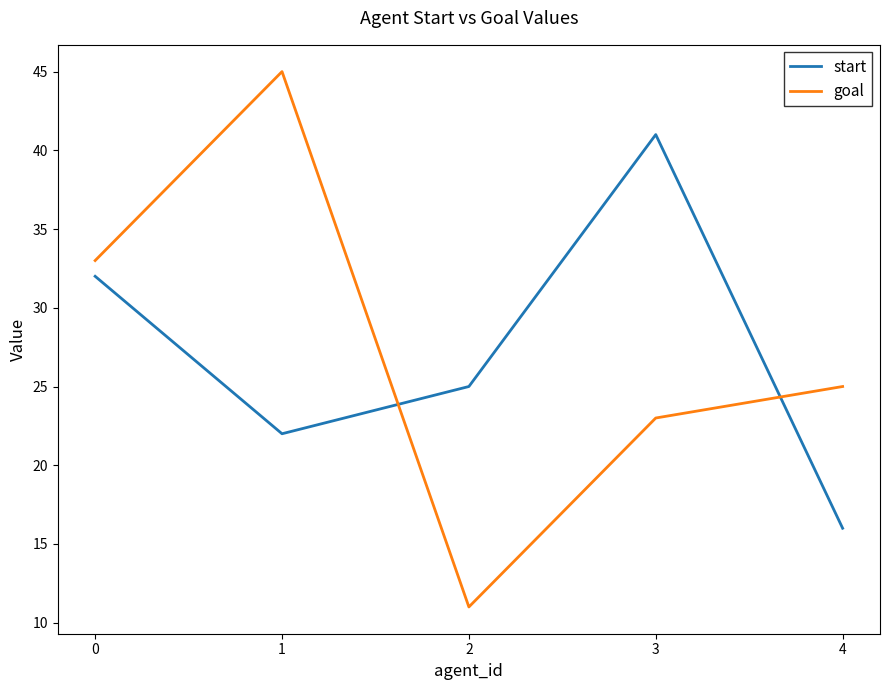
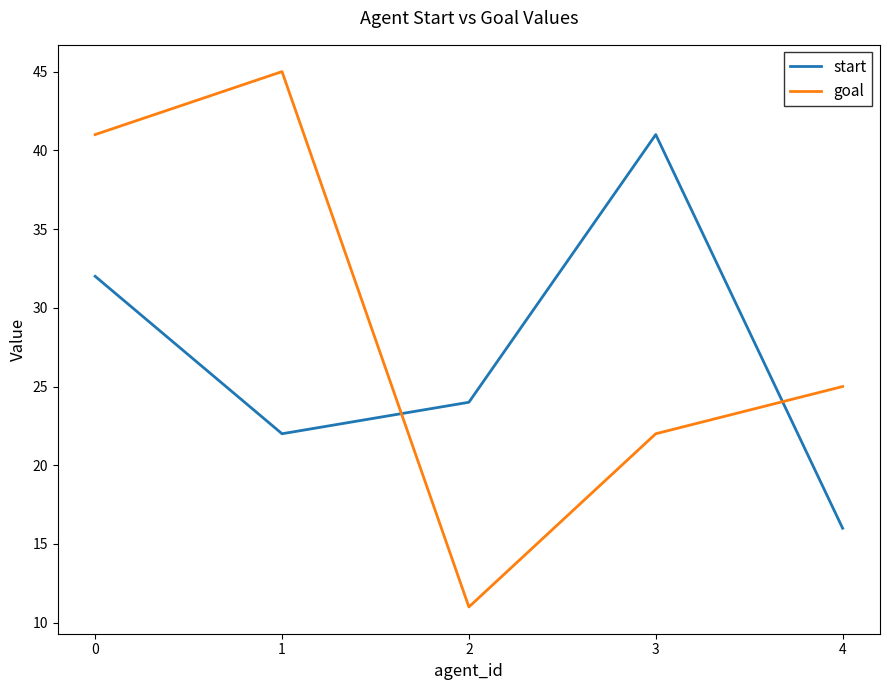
goal, 0: 33 -> 41
start, 2: 25 -> 24
goal, 3: 23 -> 22
